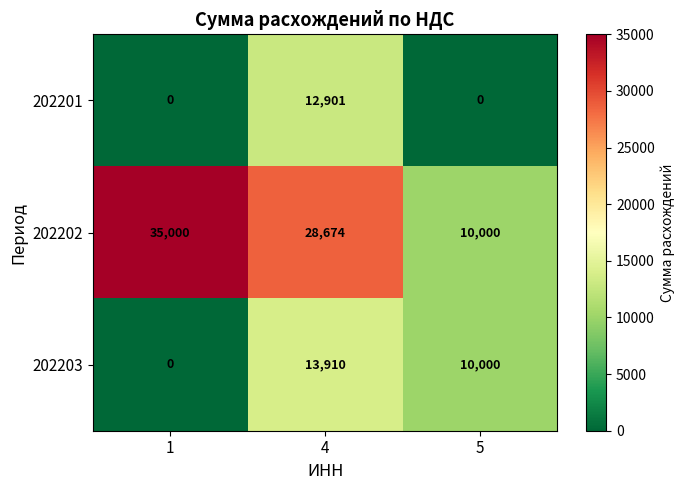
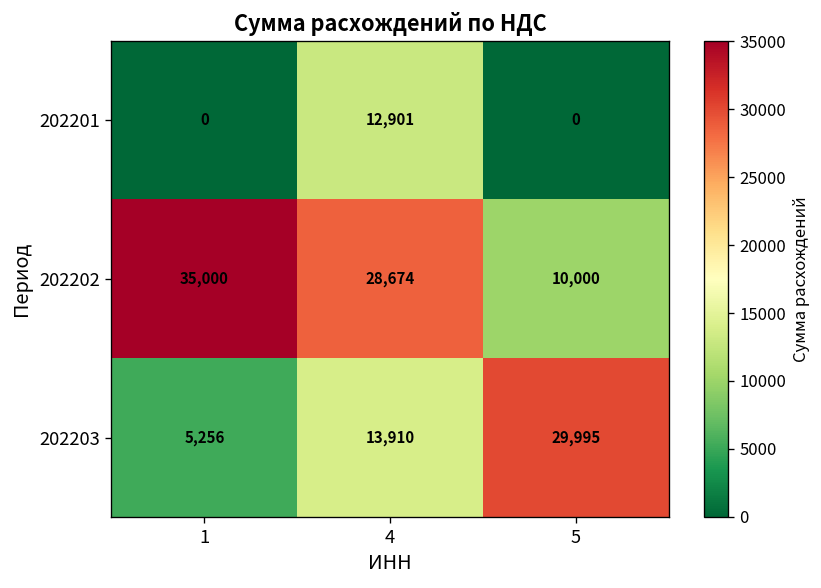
202203, 1: 0 -> 5,256
202203, 5: 10,000 -> 29,995
